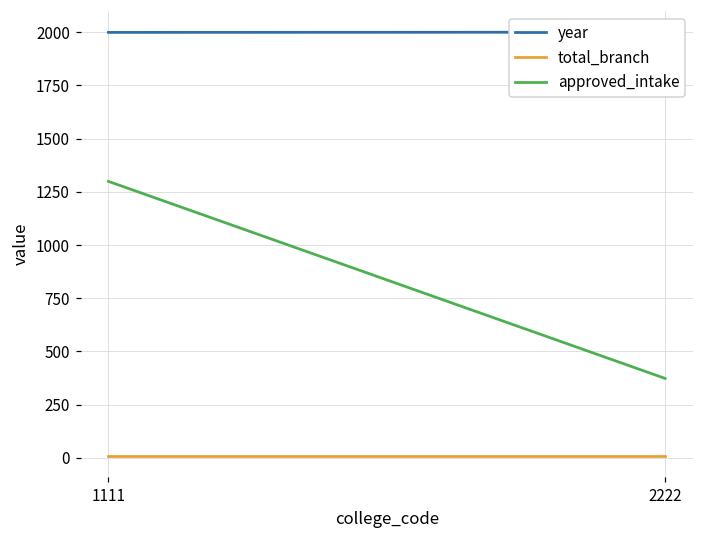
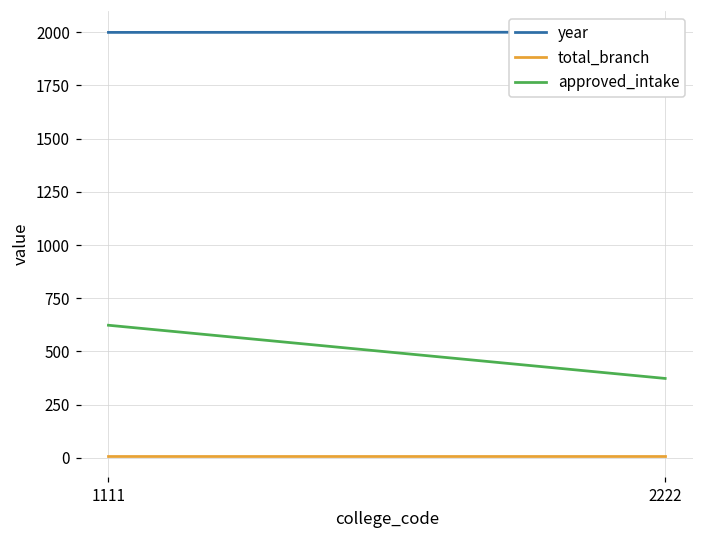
approved_intake, 1111: 1300 -> 620
